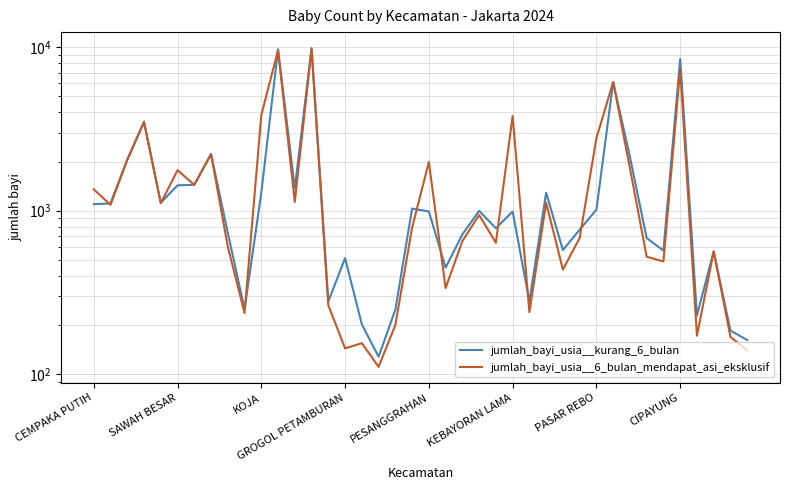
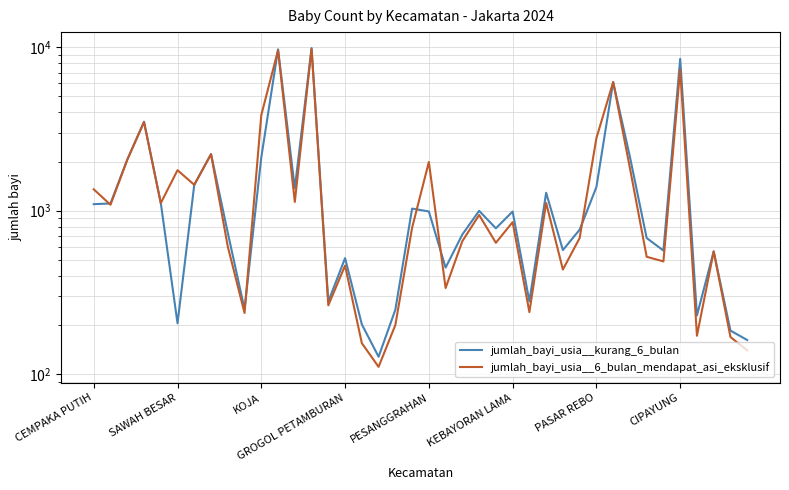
jumlah_bayi_usia__kurang_6_bulan, SAWAH BESAR: 1400 -> 210
jumlah_bayi_usia__kurang_6_bulan, KOJA: 1300 -> 2100
jumlah_bayi_usia__6_bulan_mendapat_asi_eksklusif, GROGOL PETAMBURAN: 140 -> 460
jumlah_bayi_usia__6_bulan_mendapat_asi_eksklusif, KEBAYORAN LAMA: 3800 -> 900
jumlah_bayi_usia__kurang_6_bulan, PASAR REBO: 1000 -> 1400
